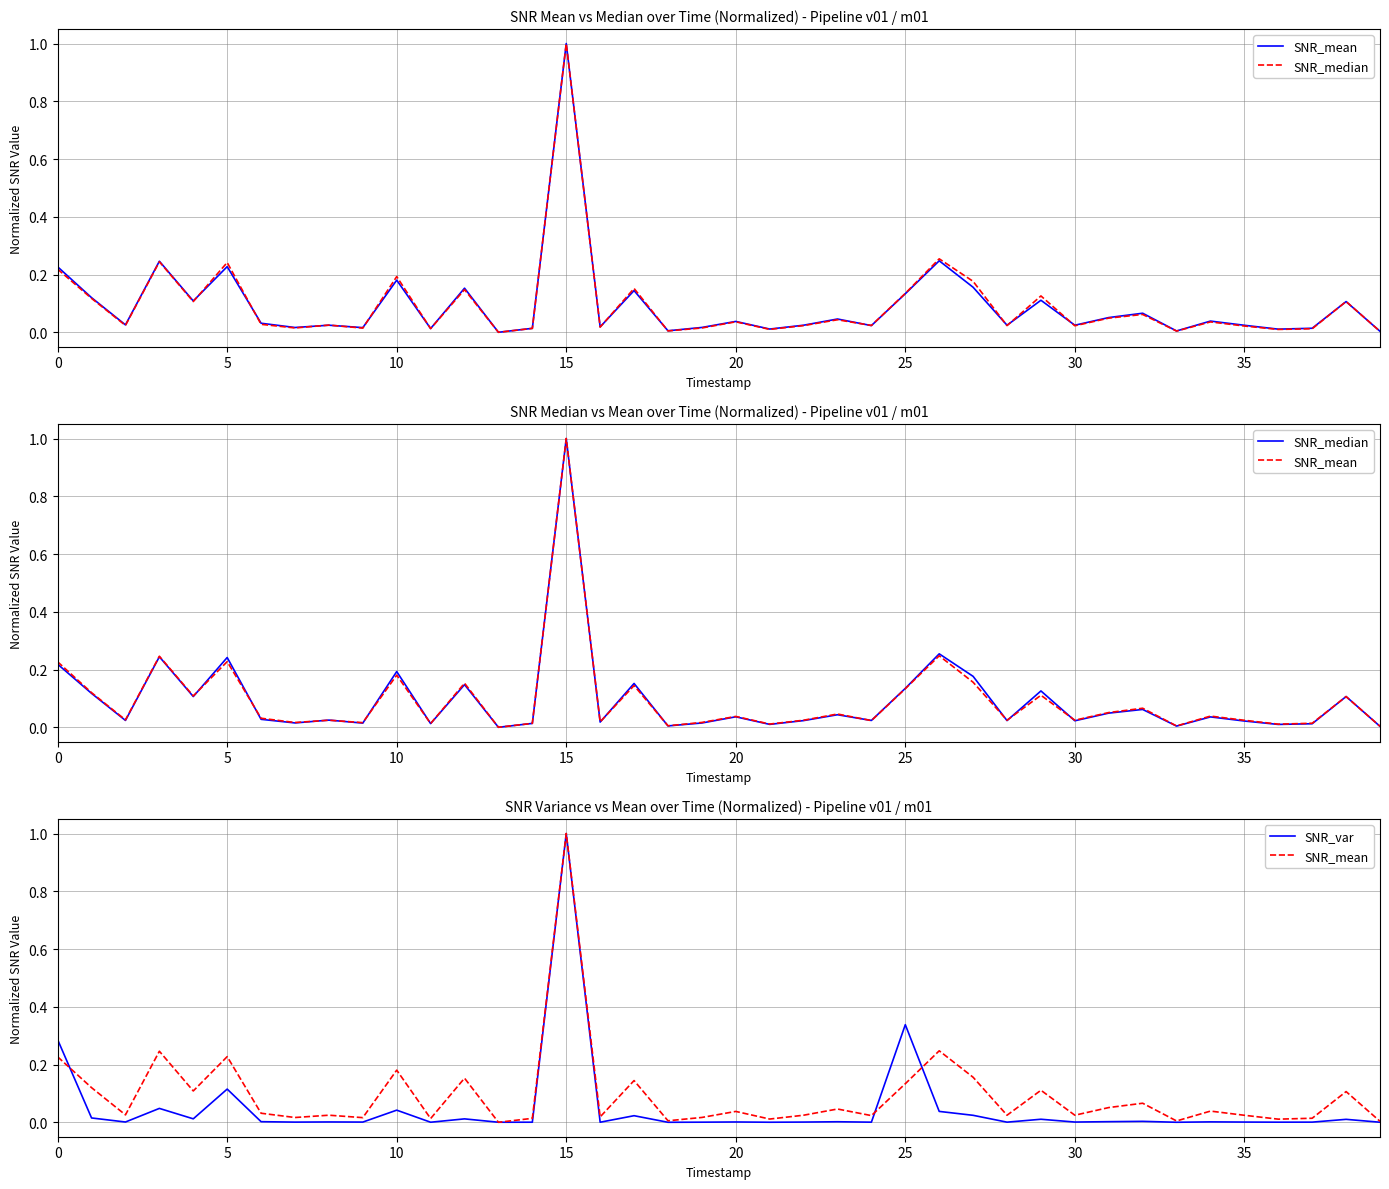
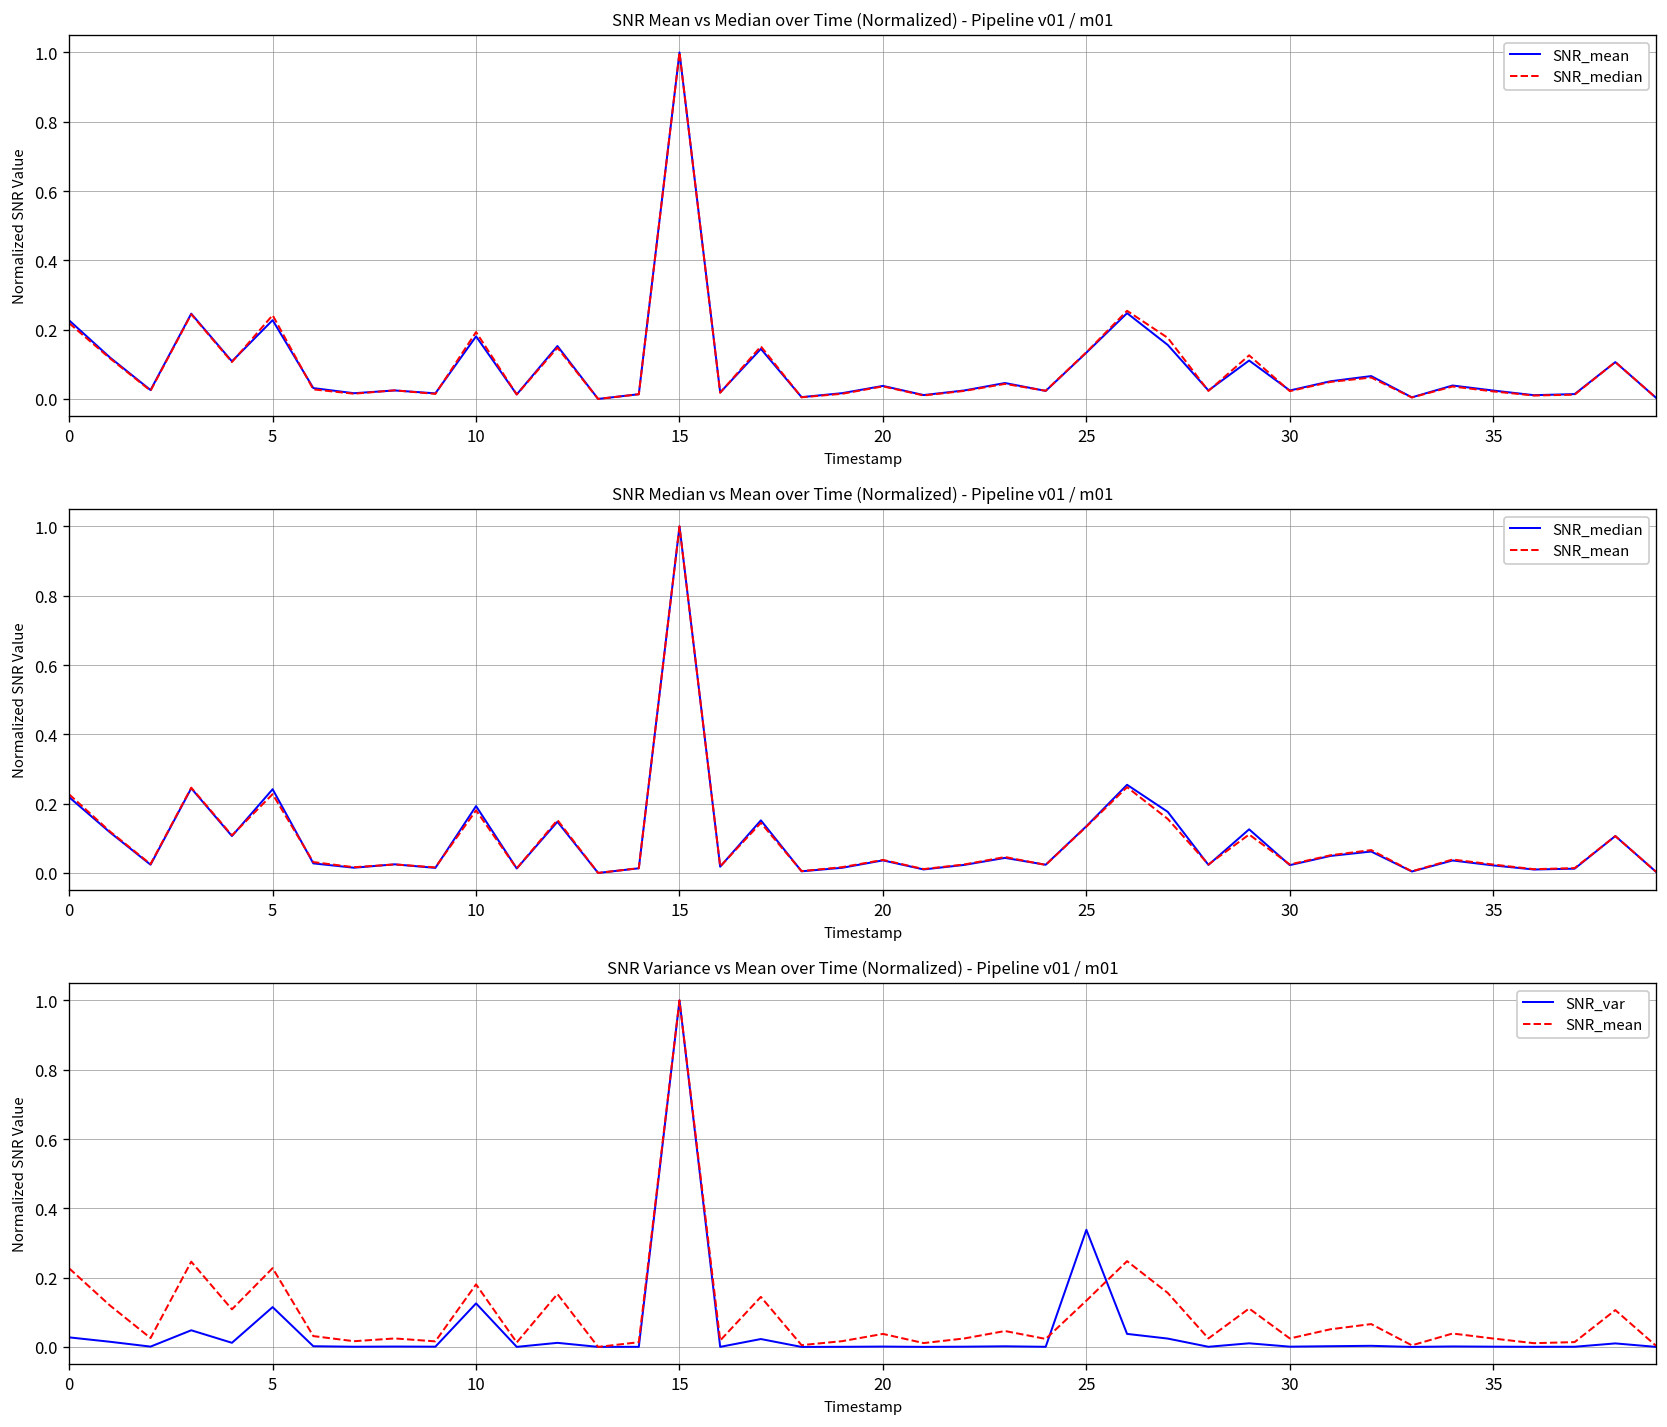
SNR Variance vs Mean over Time (Normalized) - Pipeline v01 / m01, SNR_var, 0: 0.29 -> 0.03
SNR Variance vs Mean over Time (Normalized) - Pipeline v01 / m01, SNR_var, 10: 0.04 -> 0.13
